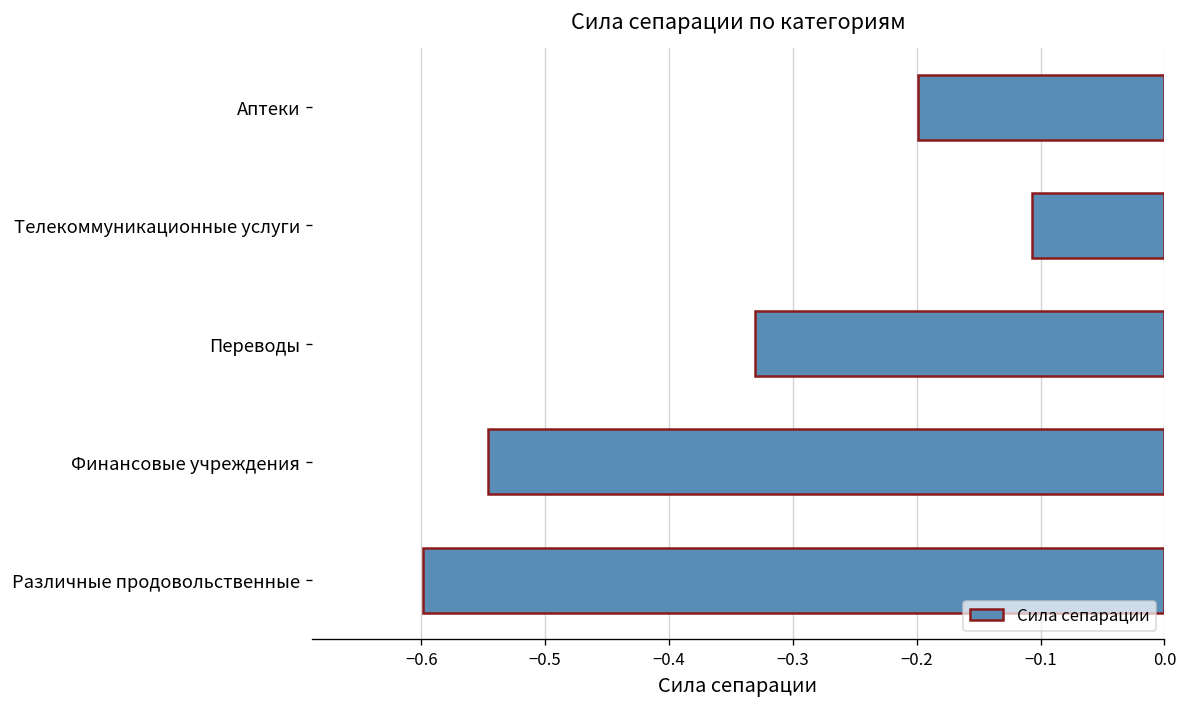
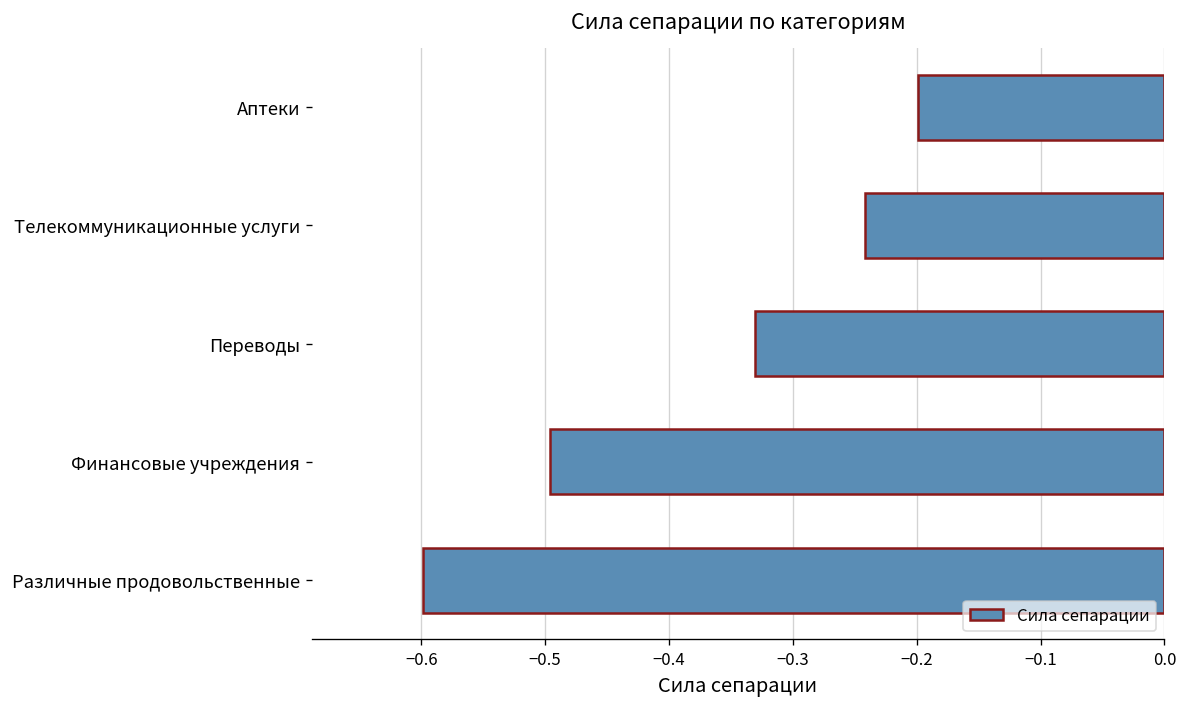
Телекоммуникационные услуги: -0.107 -> -0.242
Финансовые учреждения: -0.546 -> -0.496
